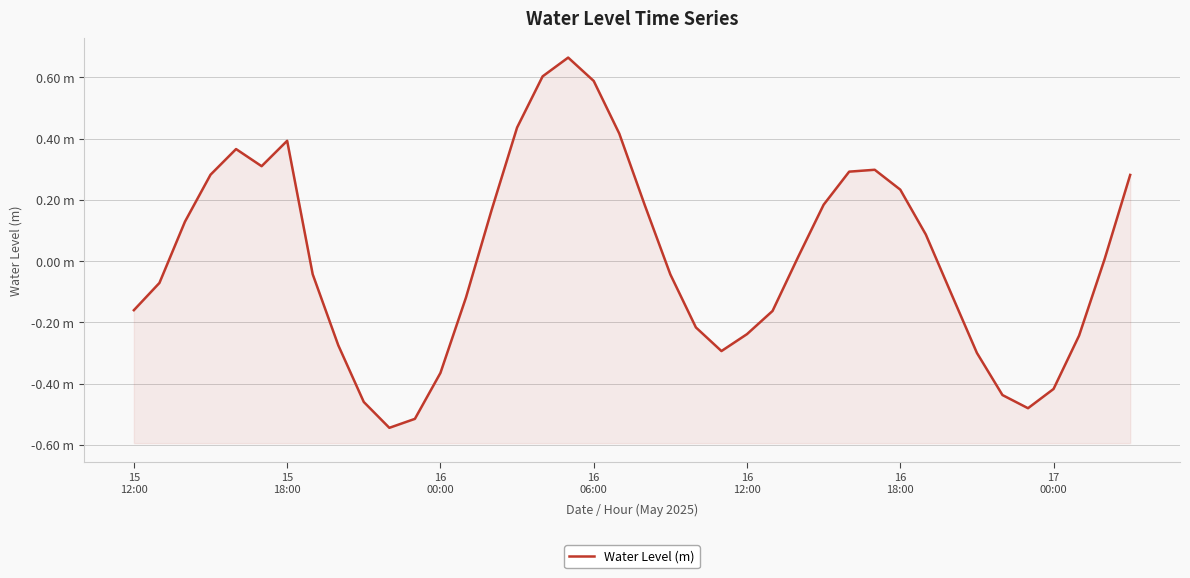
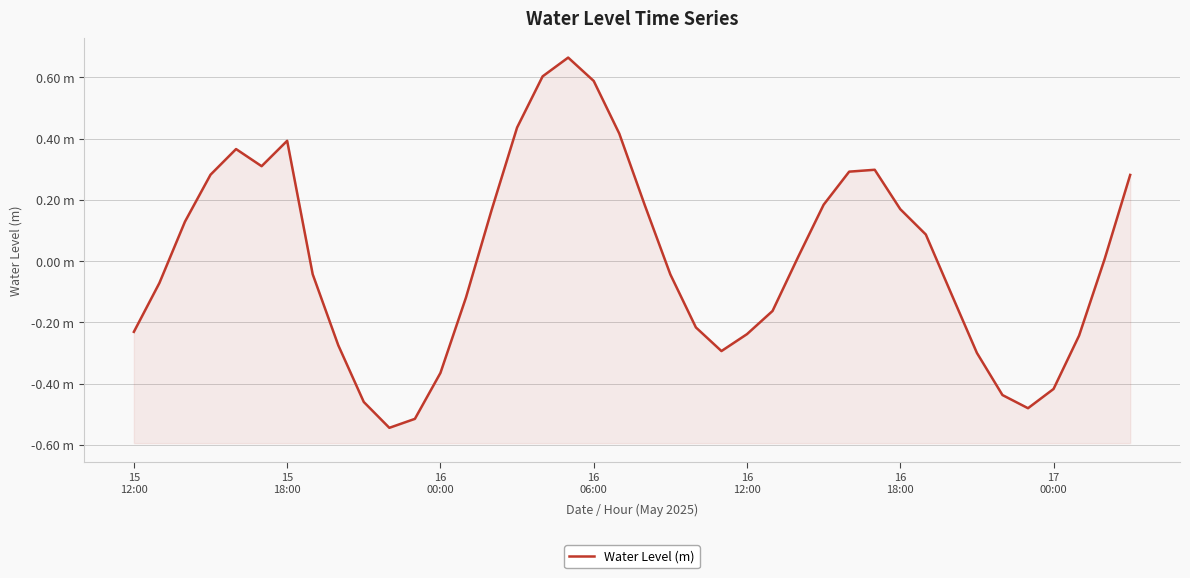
15 12:00: -0.16 m -> -0.23 m
16 18:00: 0.23 m -> 0.17 m
